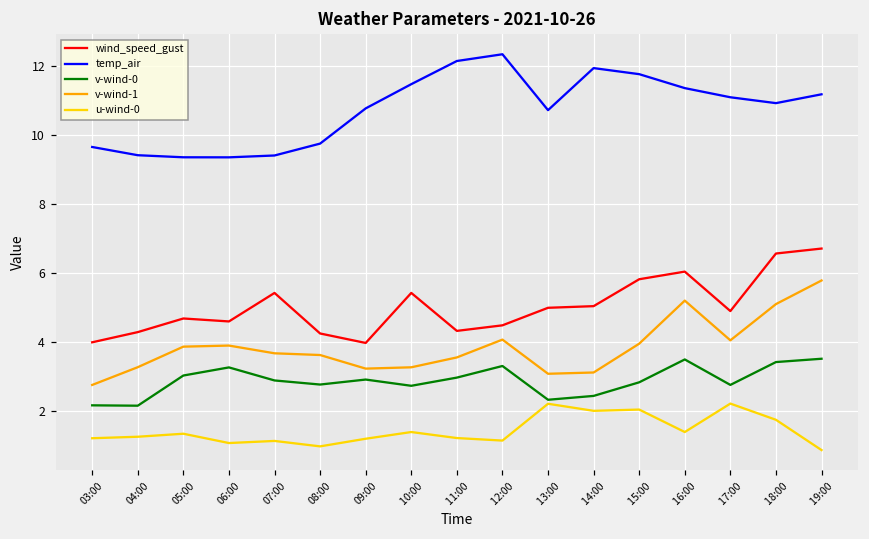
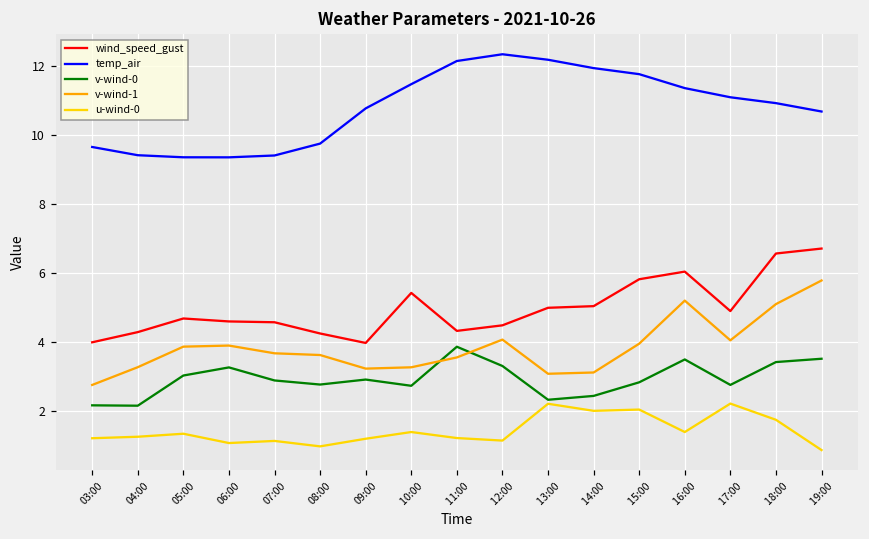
wind_speed_gust, 07:00: 5.4 -> 4.6
v-wind-0, 11:00: 3.0 -> 3.9
temp_air, 13:00: 10.7 -> 12.2
temp_air, 19:00: 11.2 -> 10.7
